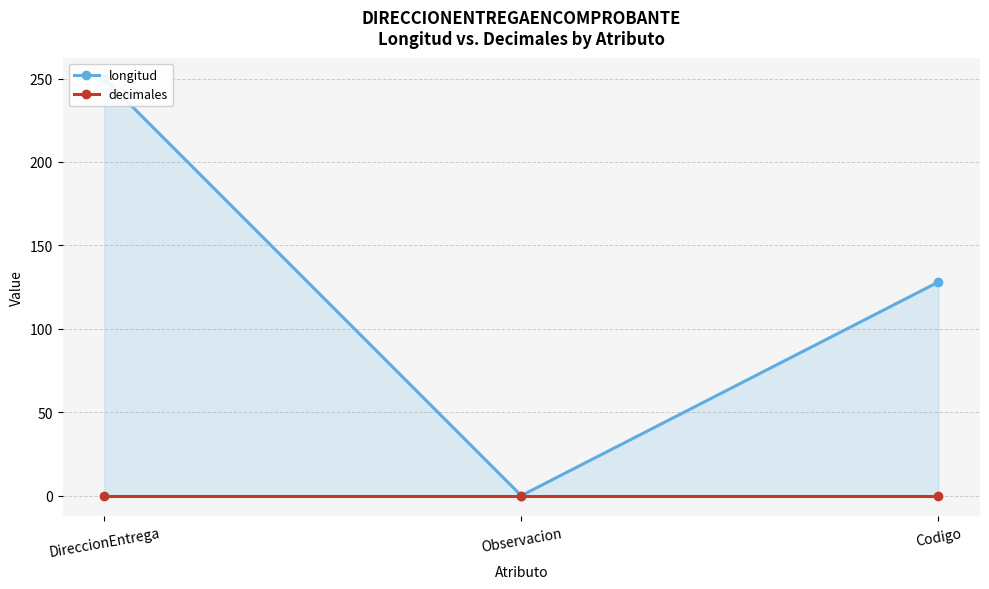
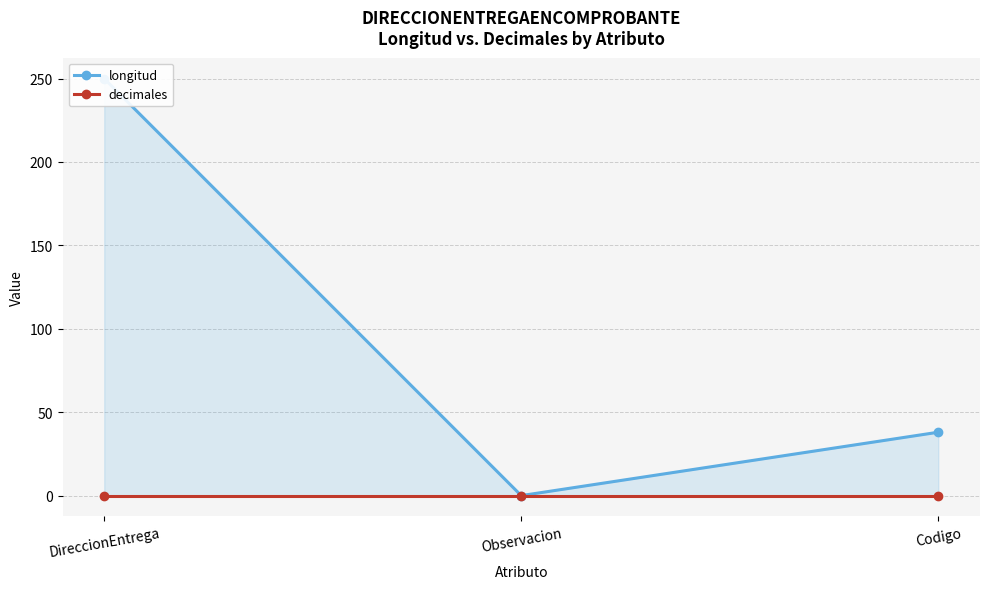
longitud, Codigo: 128 -> 38
